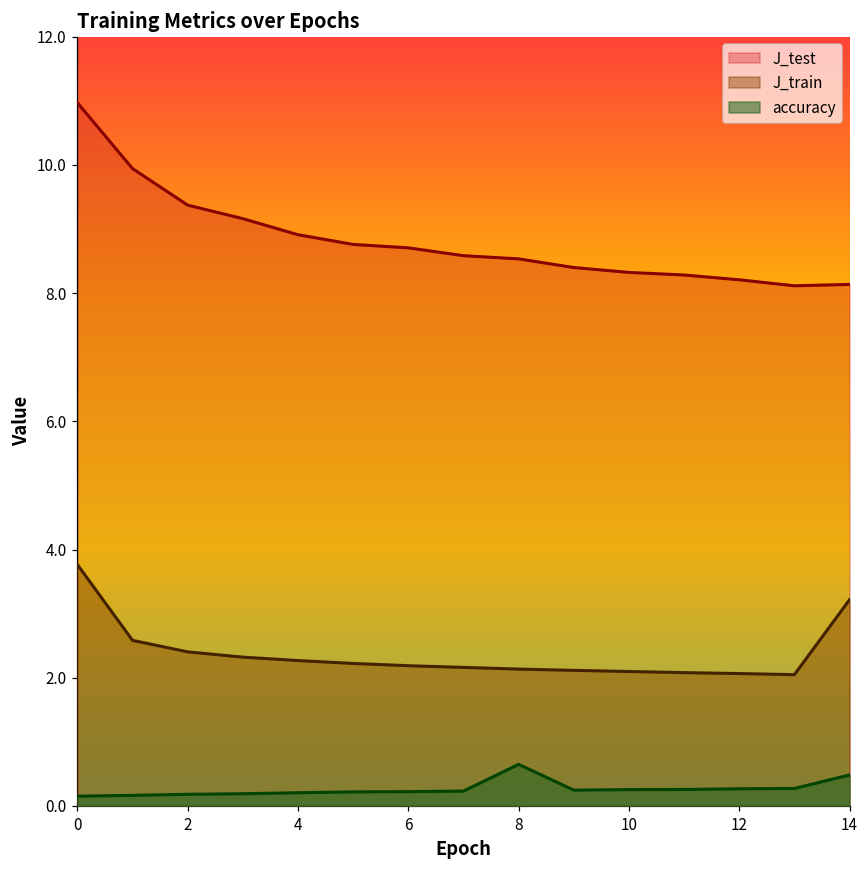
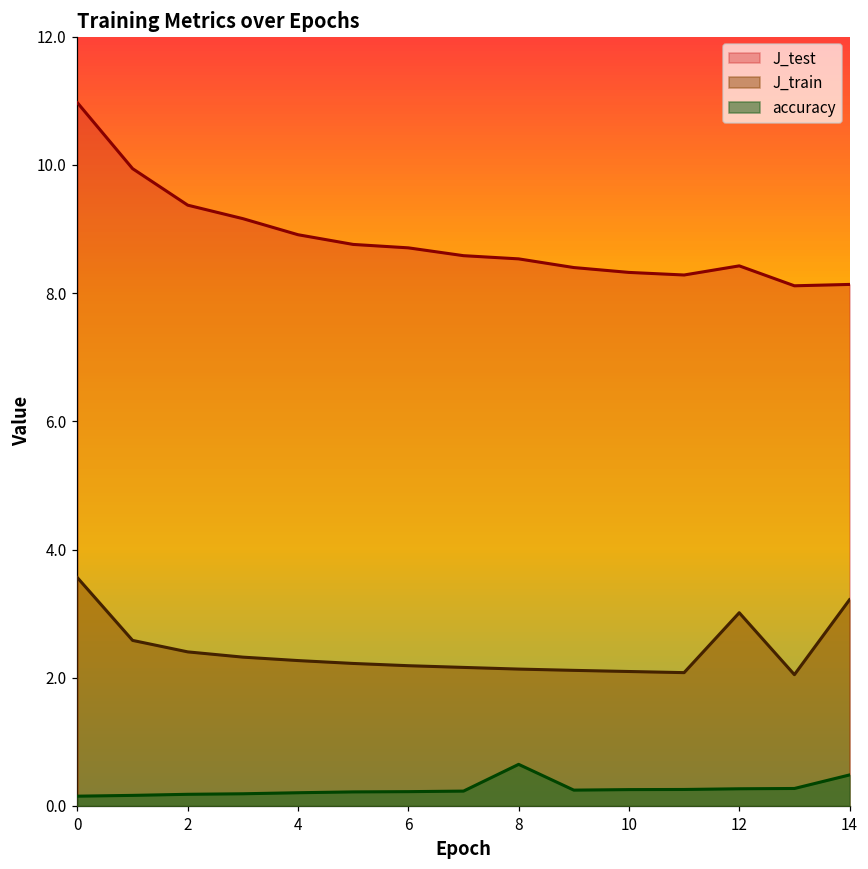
J_train, 0: 3.8 -> 3.6
J_test, 12: 8.2 -> 8.4
J_train, 12: 2.1 -> 3.0
